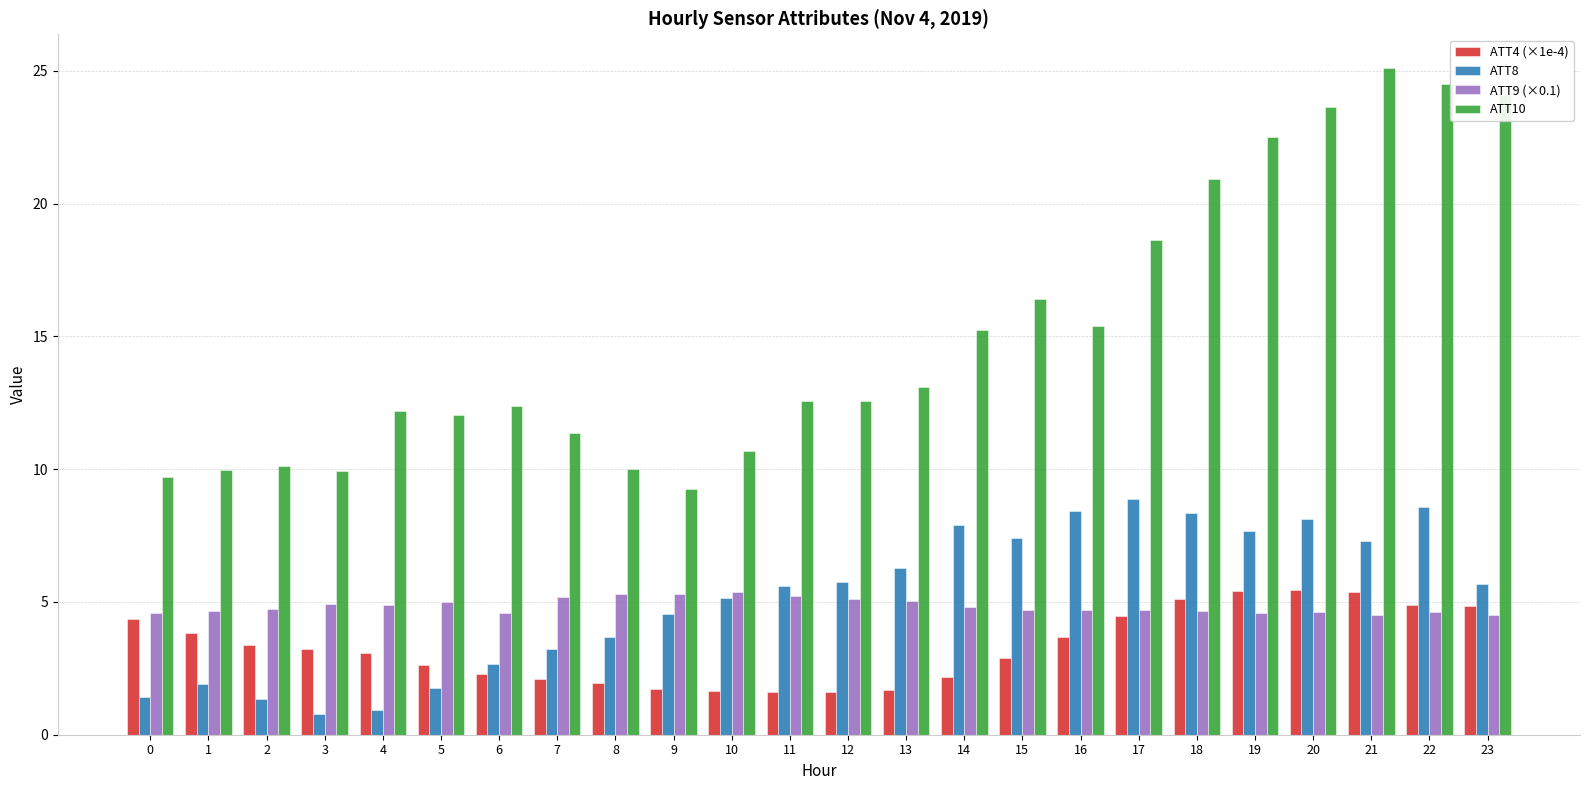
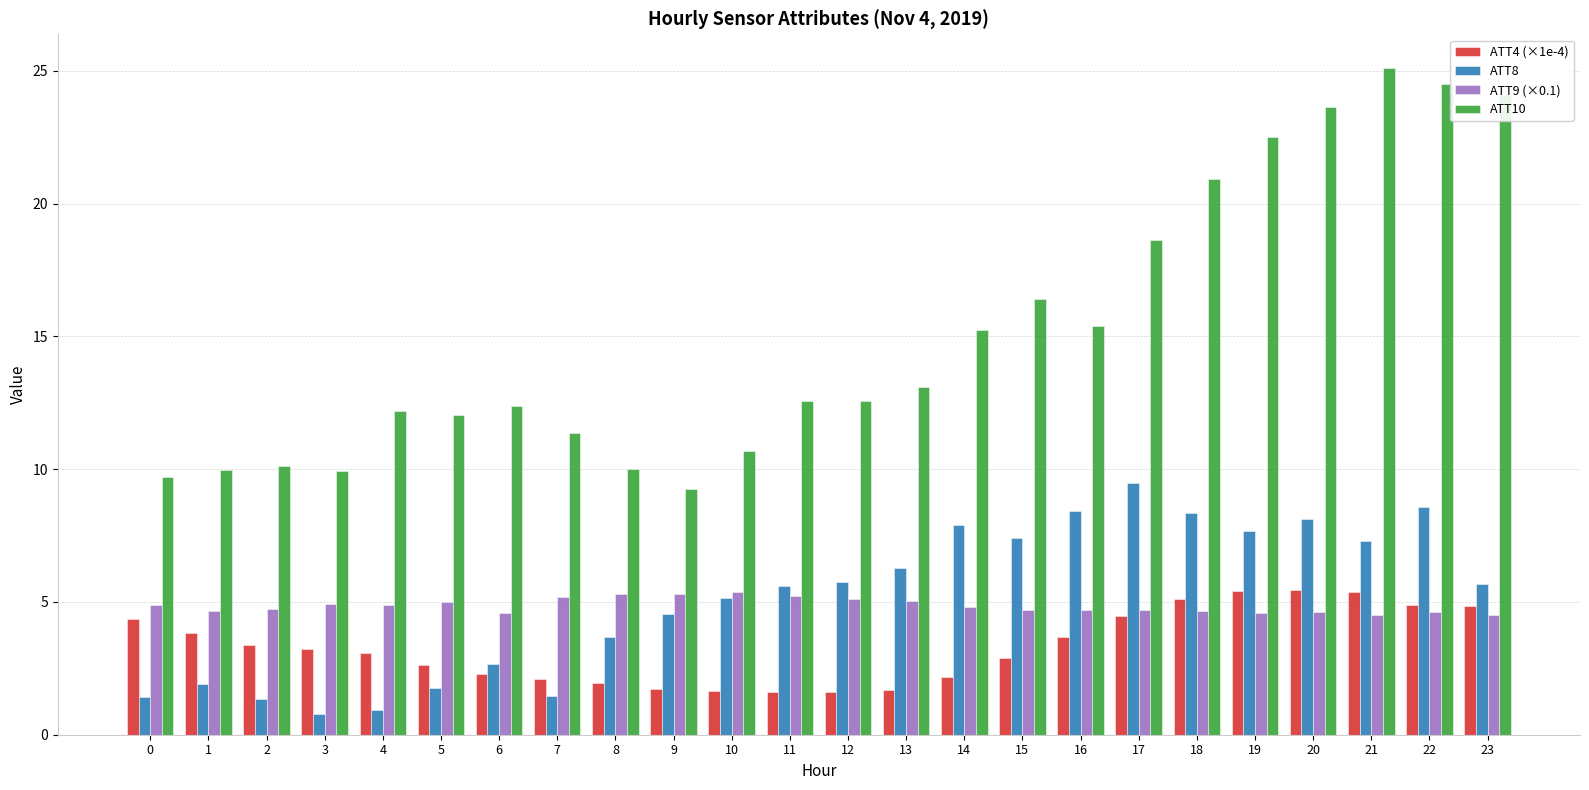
ATT9 (×0.1), 0: 4.6 -> 4.9
ATT8, 7: 3.2 -> 1.5
ATT8, 17: 8.9 -> 9.5
